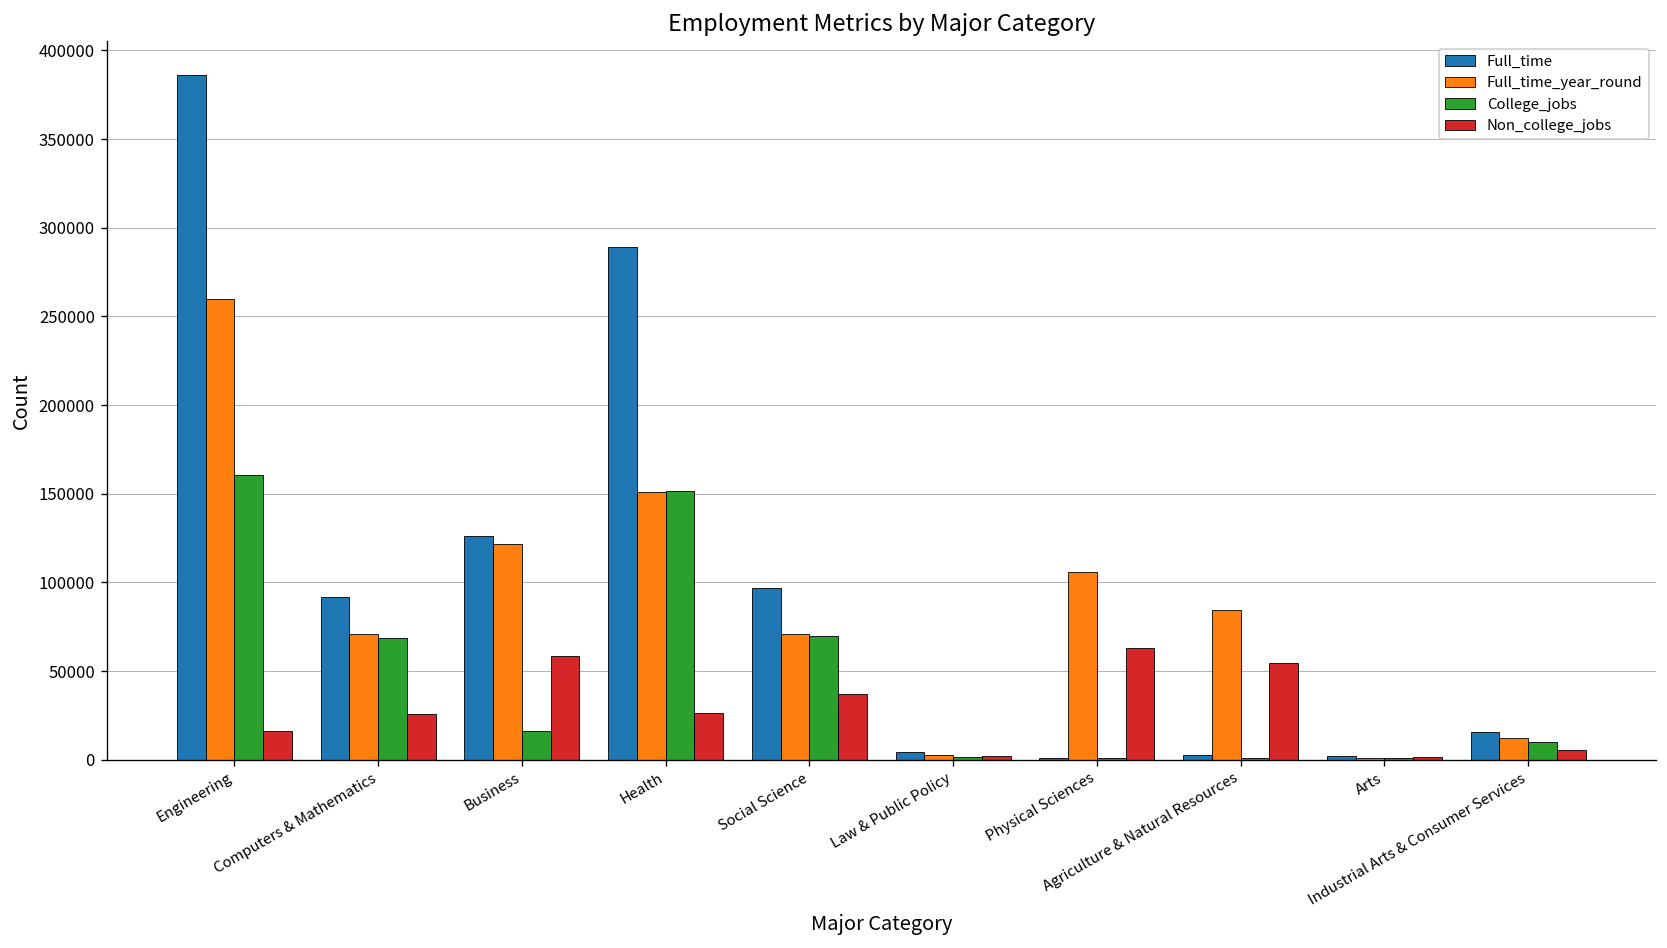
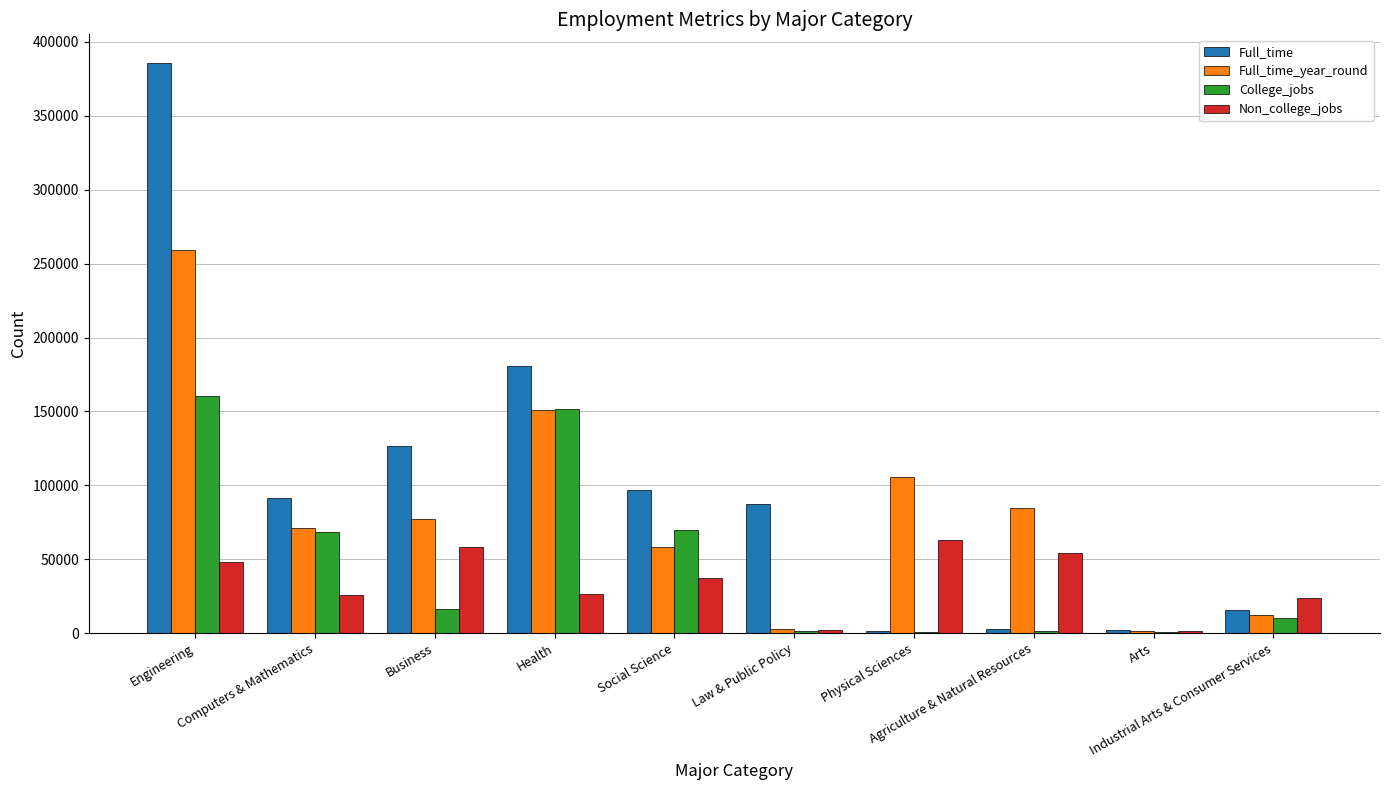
Non_college_jobs, Engineering: 16000 -> 48000
Full_time_year_round, Business: 122000 -> 77000
Full_time, Health: 289000 -> 181000
Full_time_year_round, Social Science: 71000 -> 58000
Full_time, Law & Public Policy: 4000 -> 88000
Non_college_jobs, Industrial Arts & Consumer Services: 5000 -> 24000
